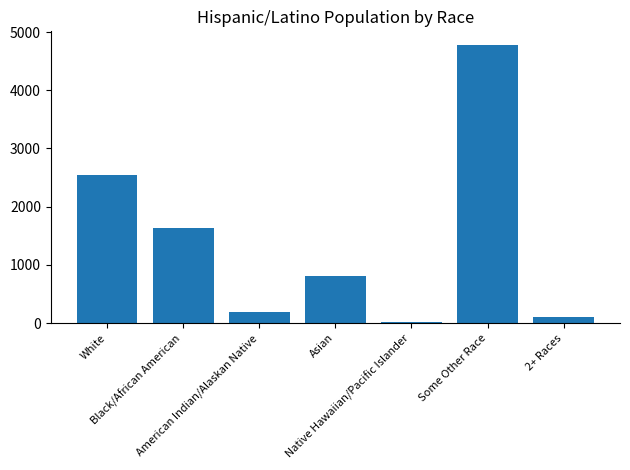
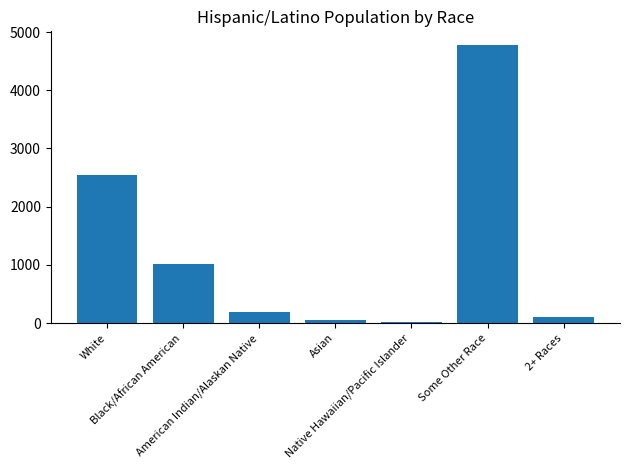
Black/African American: 1600 -> 1000
Asian: 800 -> 0
